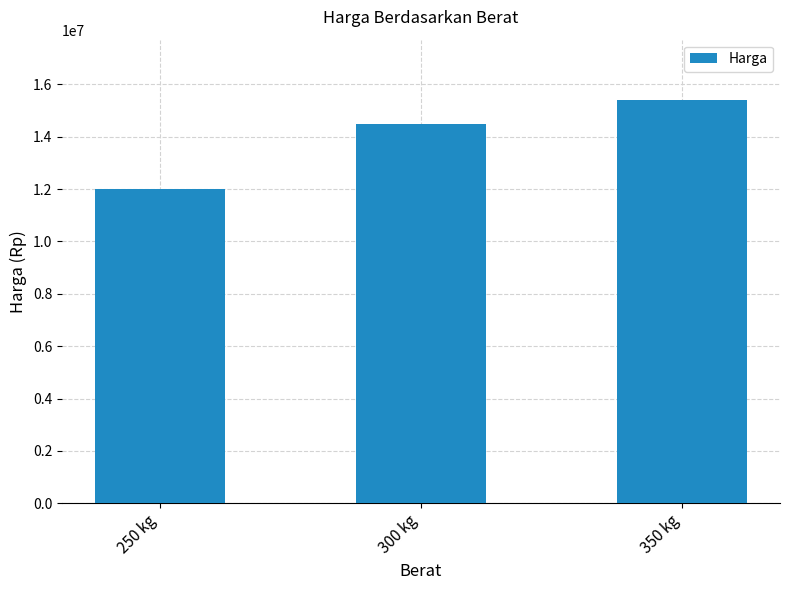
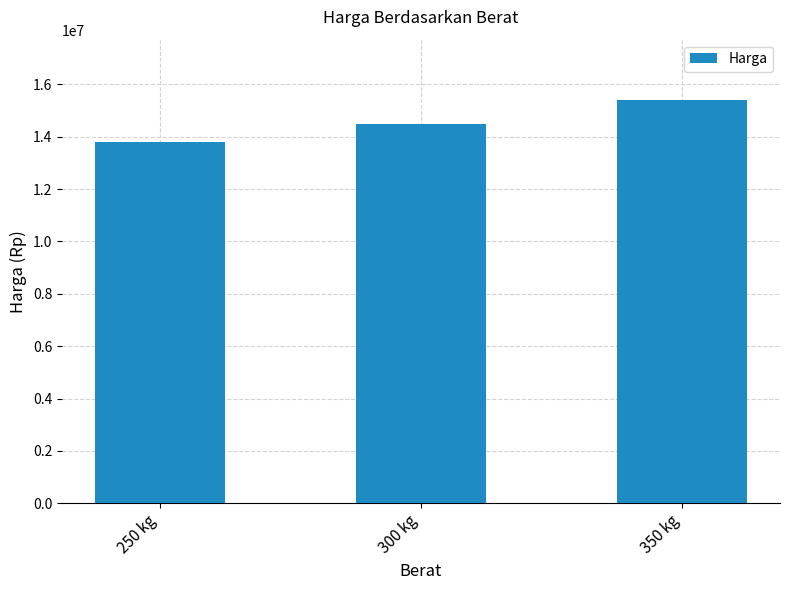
250 kg: 12000000 -> 13800000
